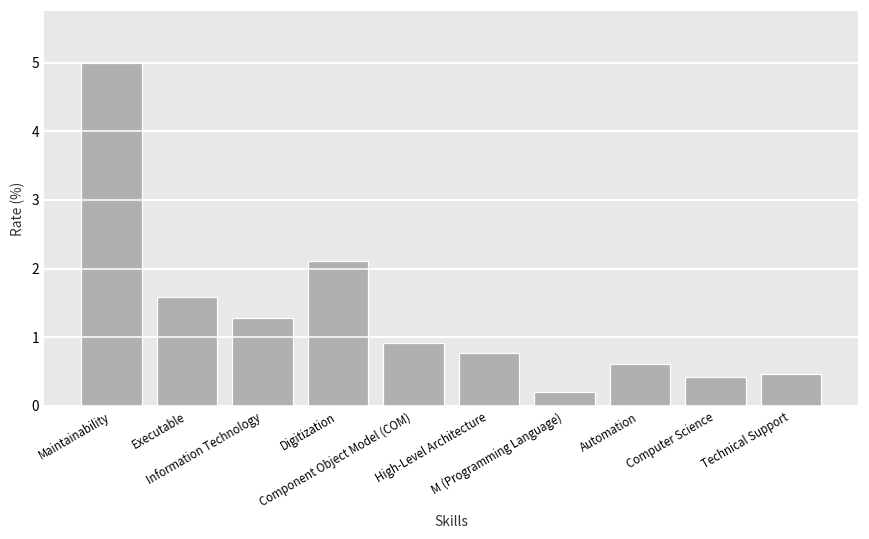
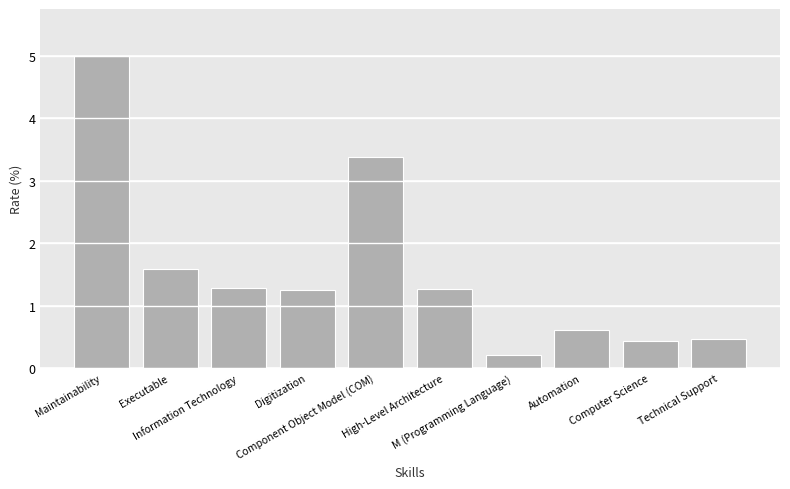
Digitization: 2.1 -> 1.2
Component Object Model (COM): 0.9 -> 3.4
High-Level Architecture: 0.8 -> 1.3
